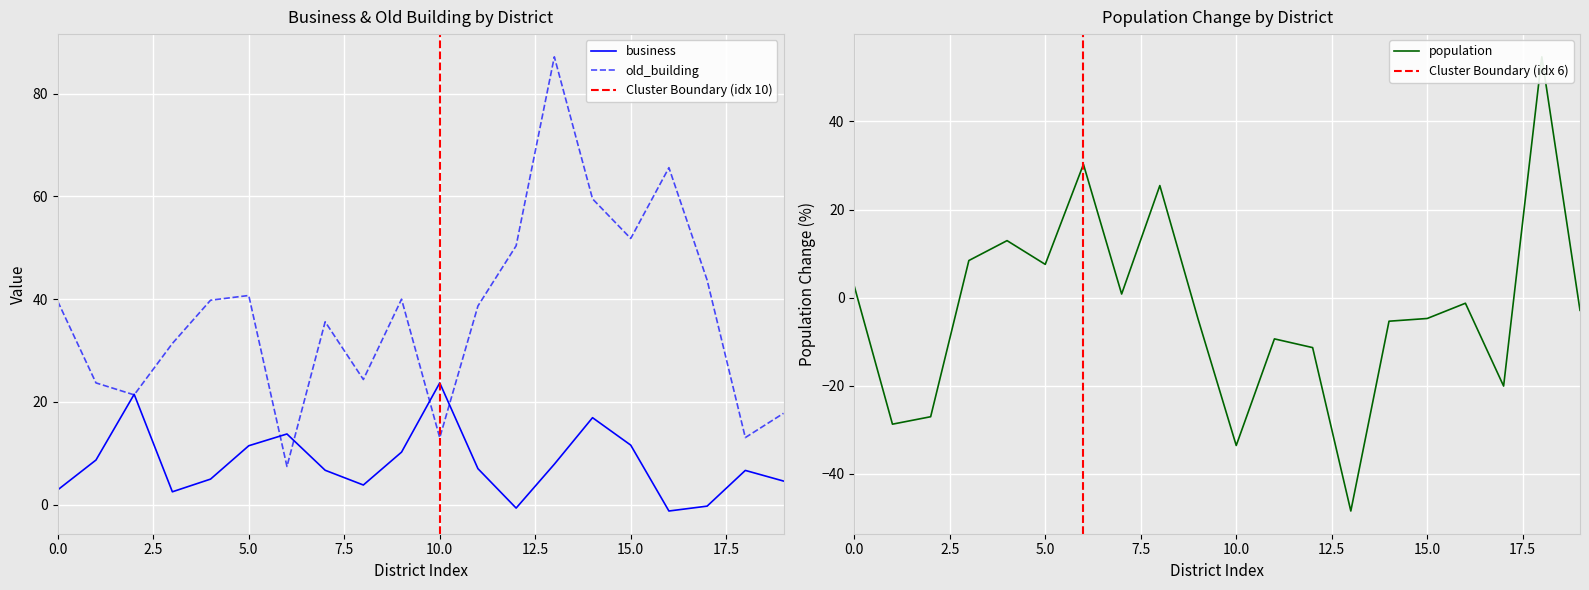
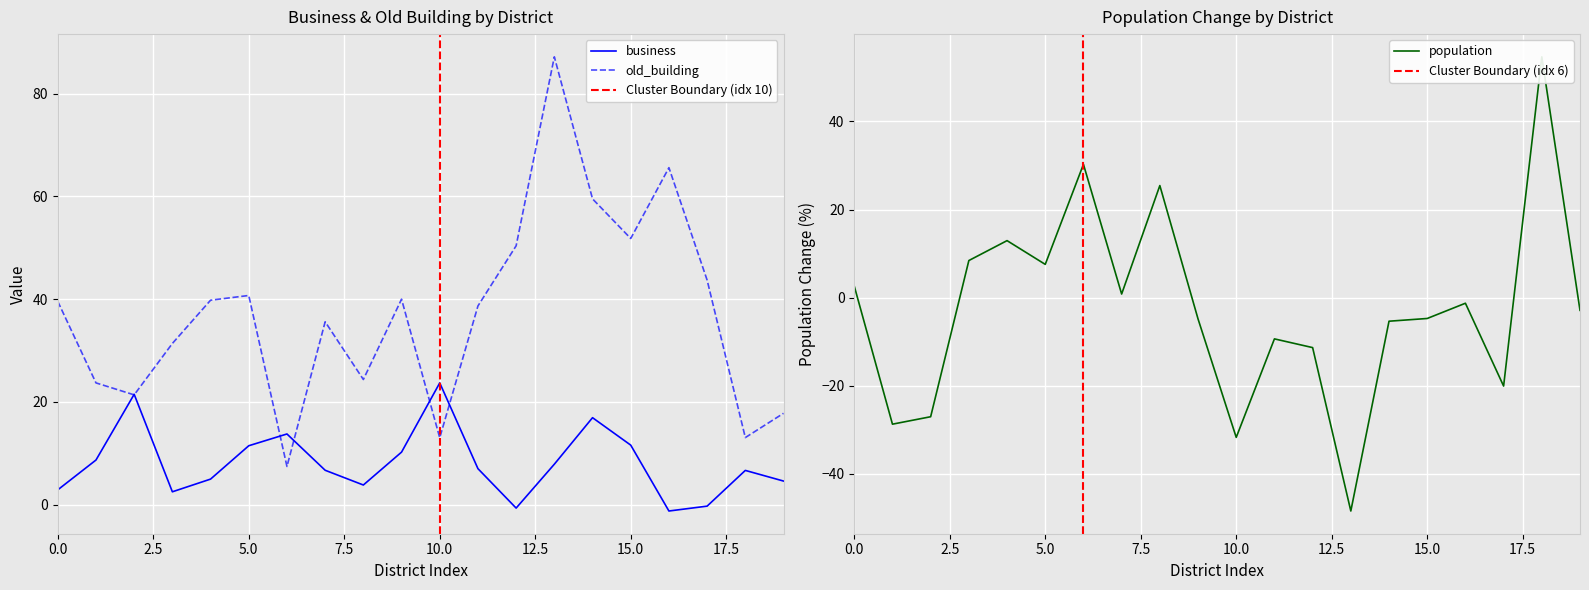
Population Change by District, 10.0: -34 -> -32
